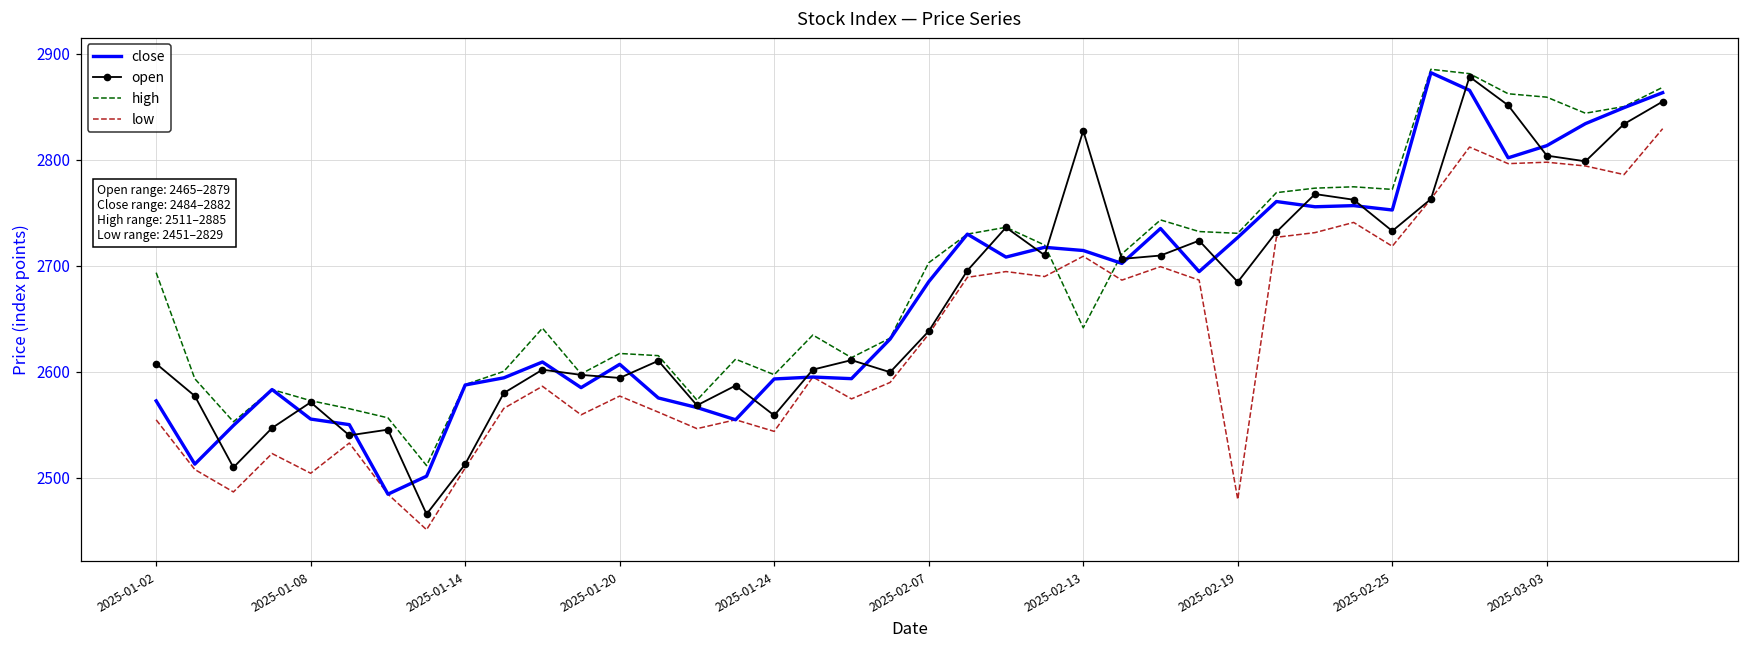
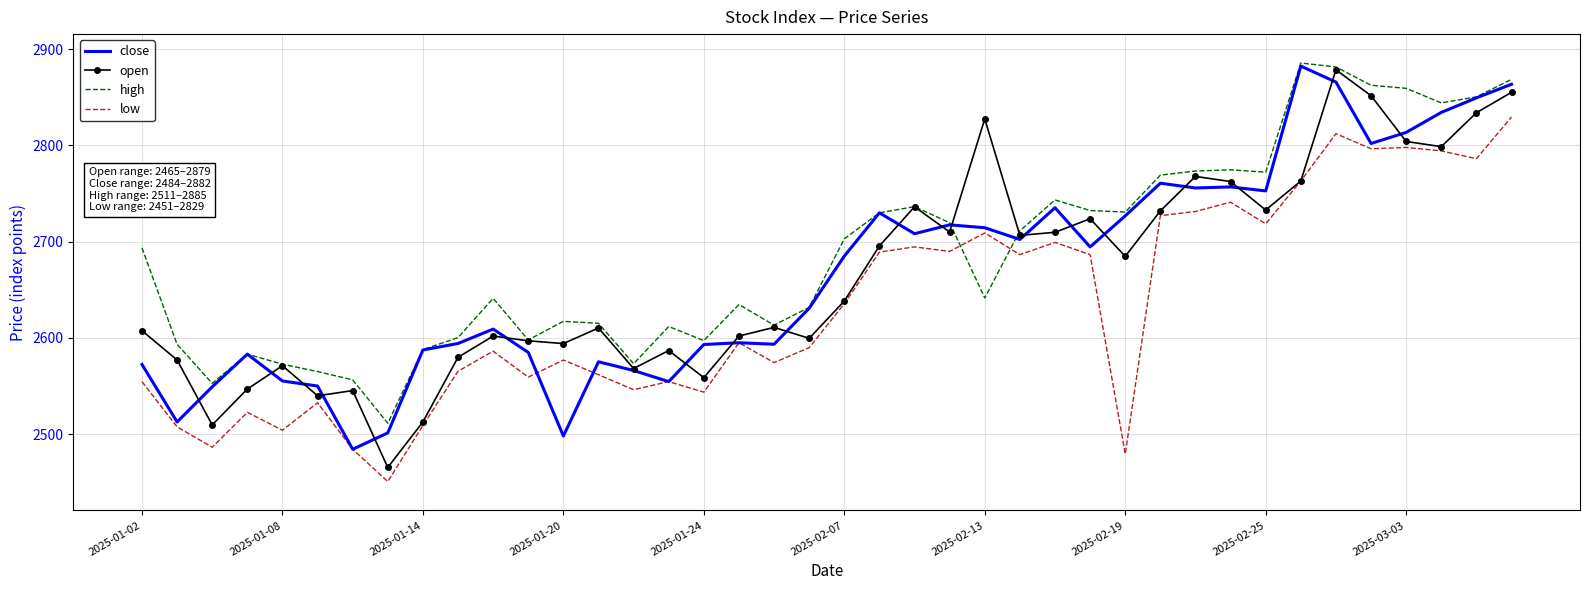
close, 2025-01-20: 2610 -> 2500
